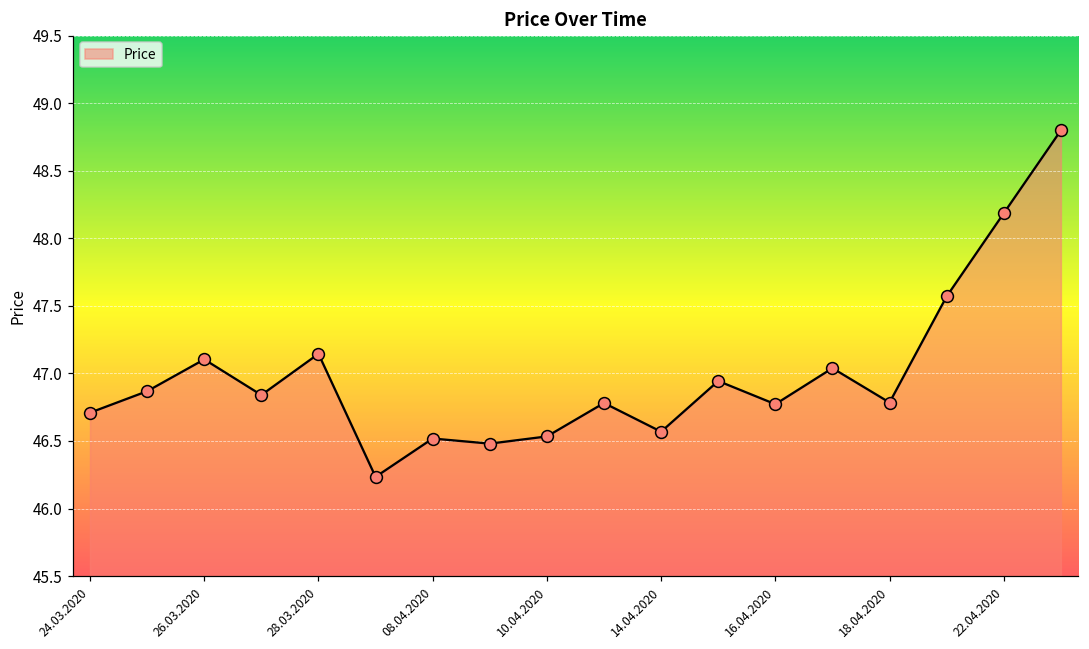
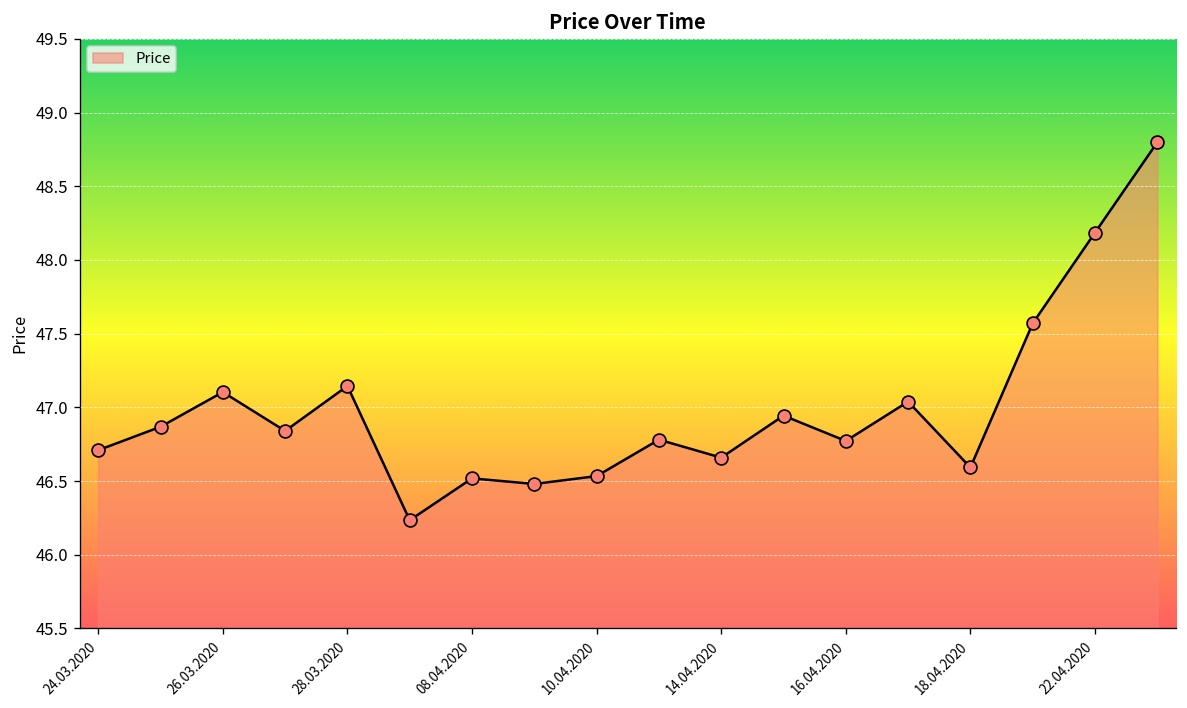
14.04.2020: 46.57 -> 46.66
18.04.2020: 46.78 -> 46.59
